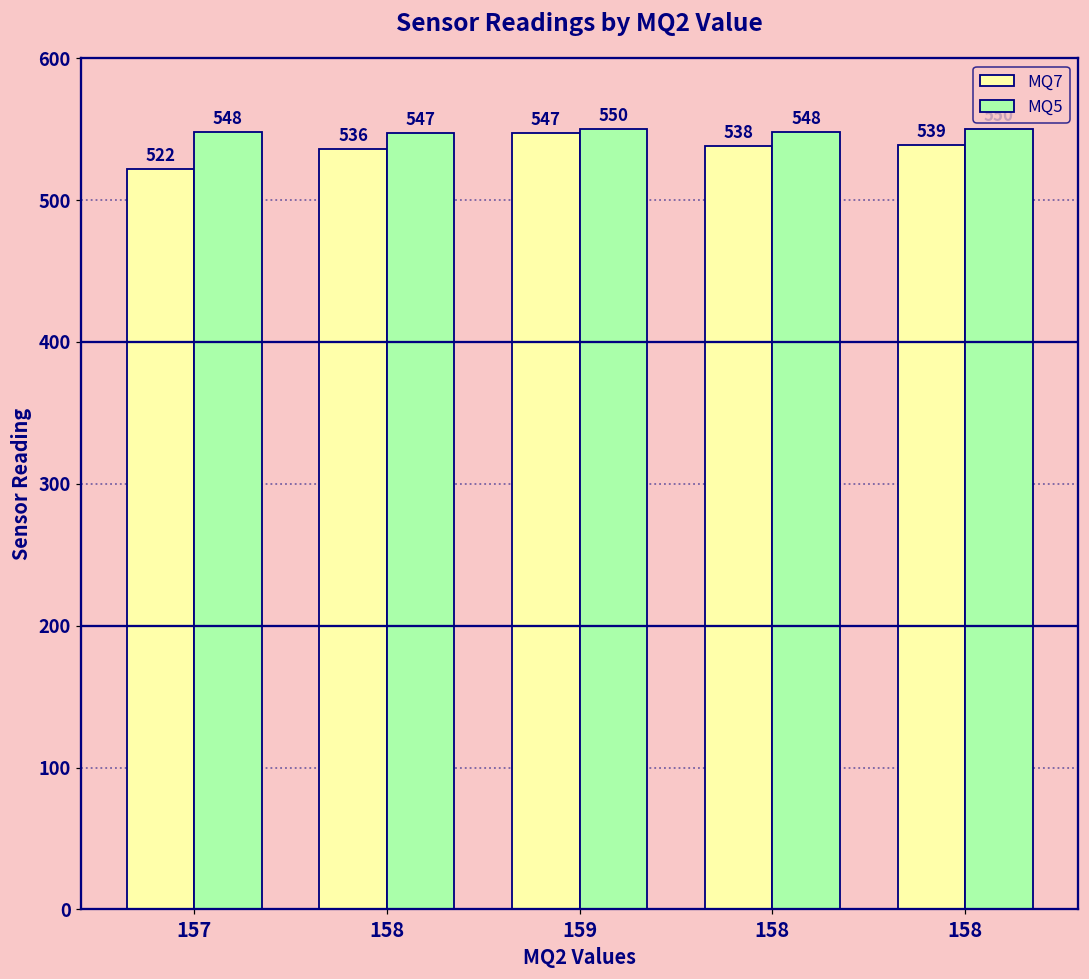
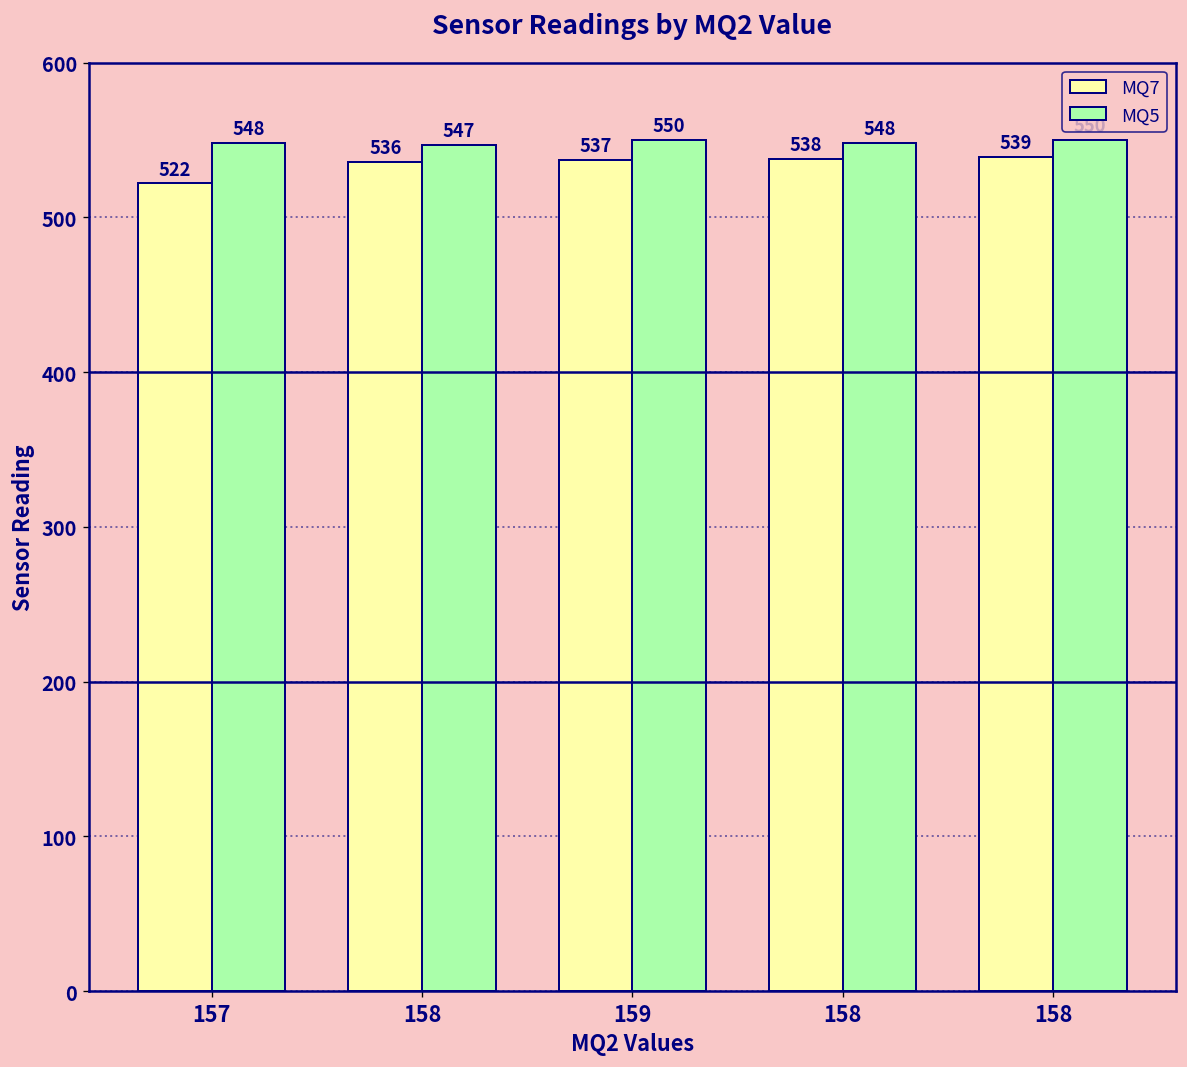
MQ7, 159: 547 -> 537
